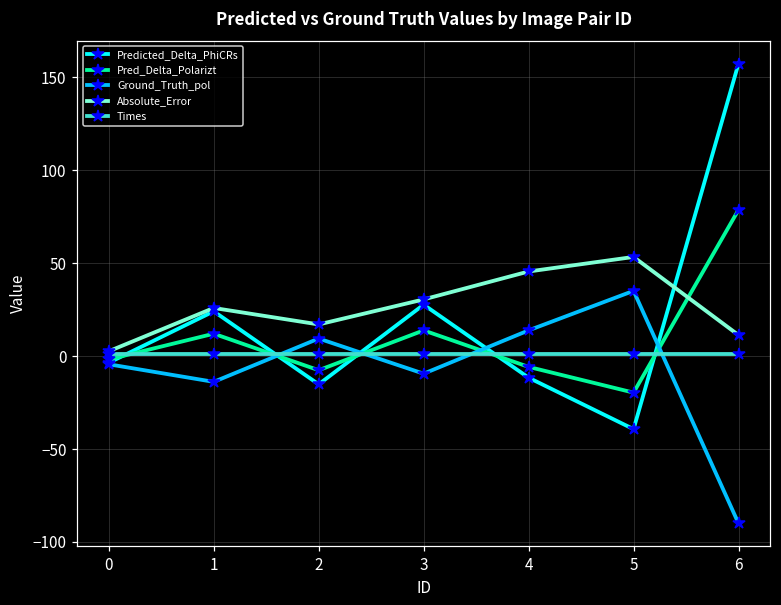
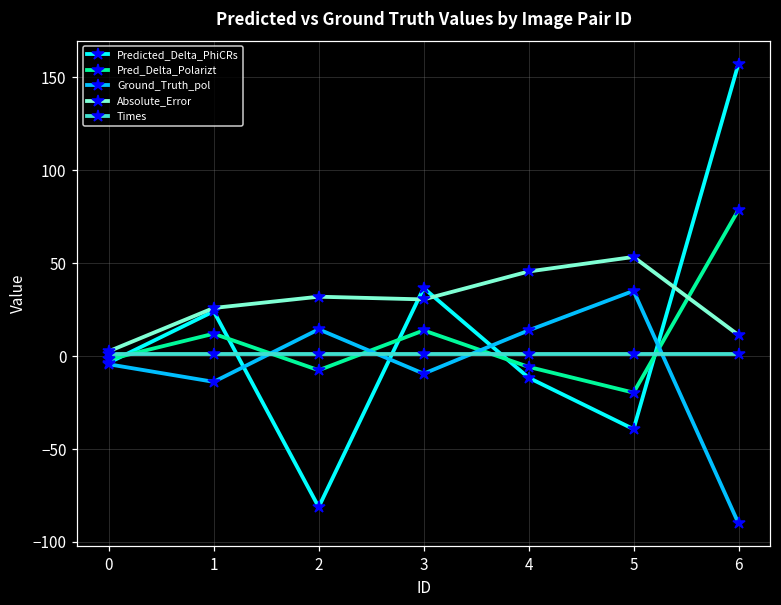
Predicted_Delta_PhiCRs, 2: -15 -> -81
Ground_Truth_pol, 2: 9 -> 14
Absolute_Error, 2: 17 -> 32
Predicted_Delta_PhiCRs, 3: 28 -> 37
